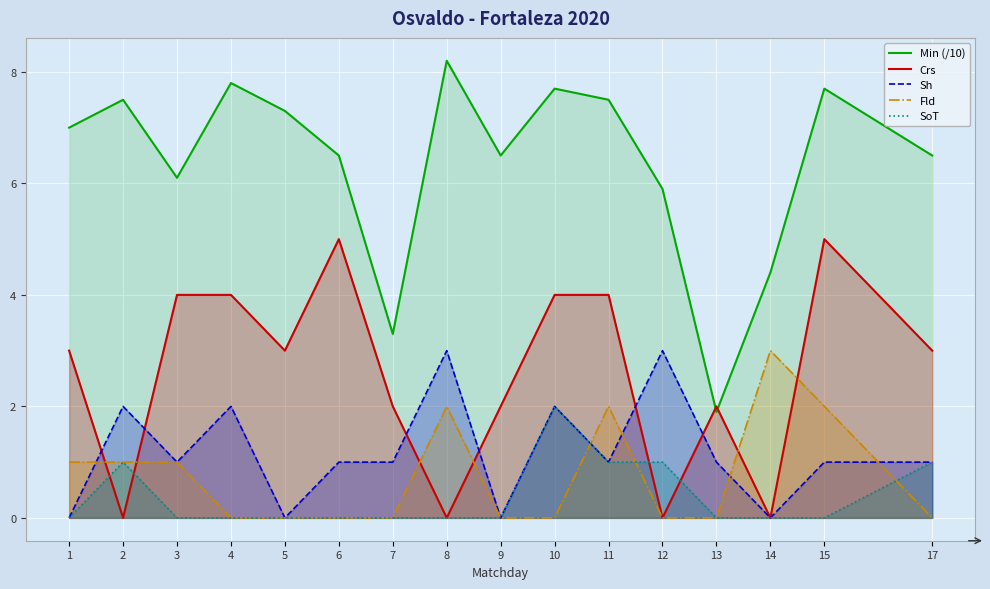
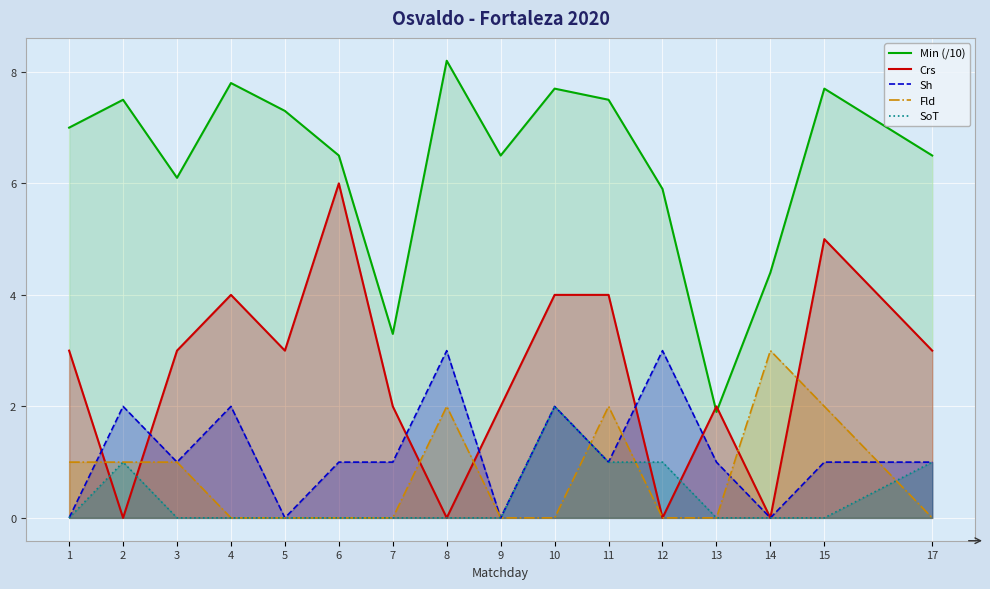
Crs, 3: 4 -> 3
Crs, 6: 5 -> 6
